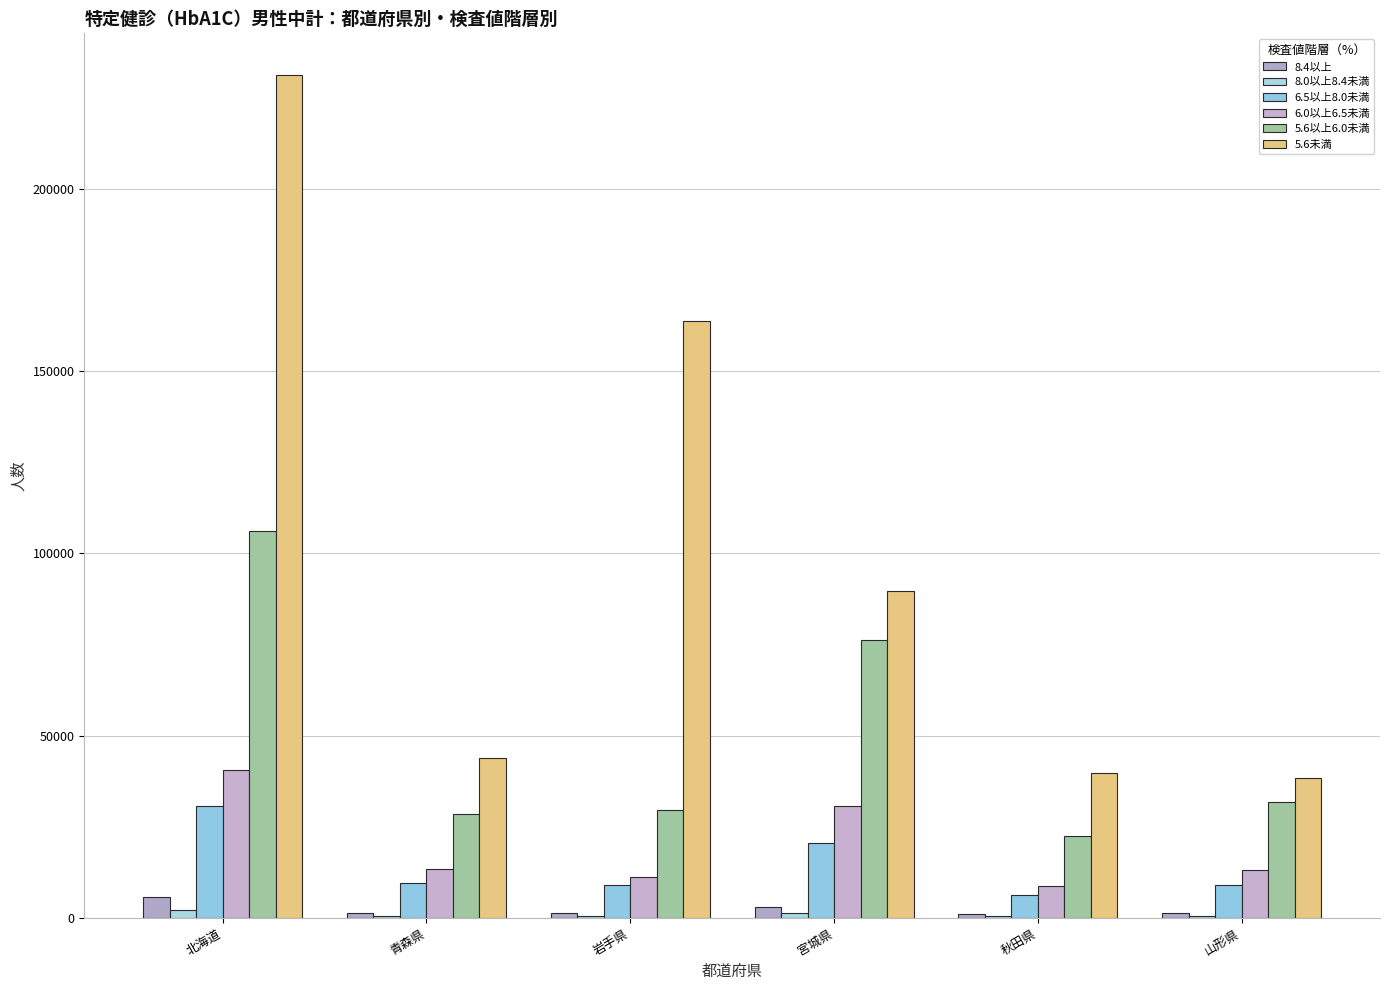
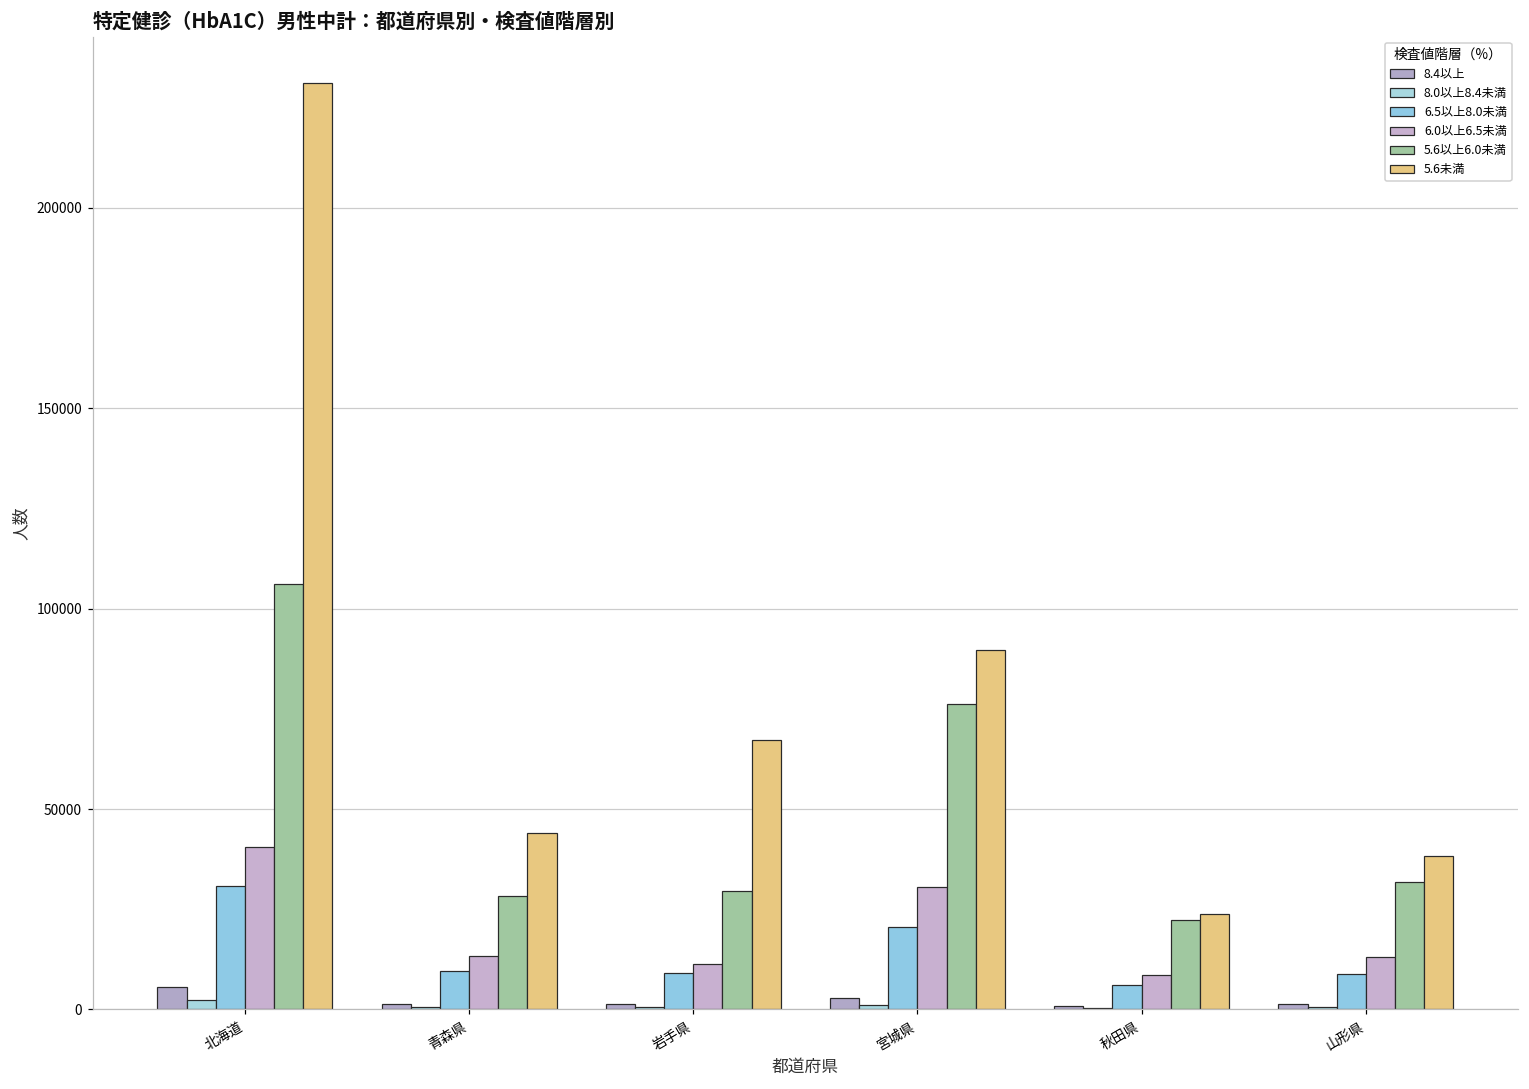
5.6未満, 岩手県: 164000 -> 67000
5.6未満, 秋田県: 40000 -> 24000
